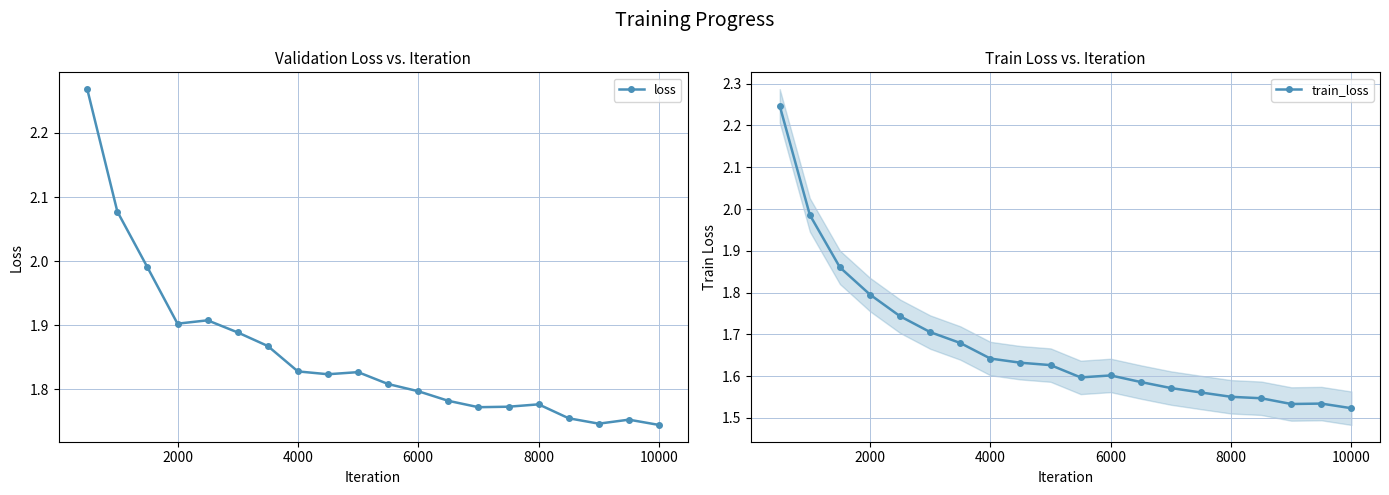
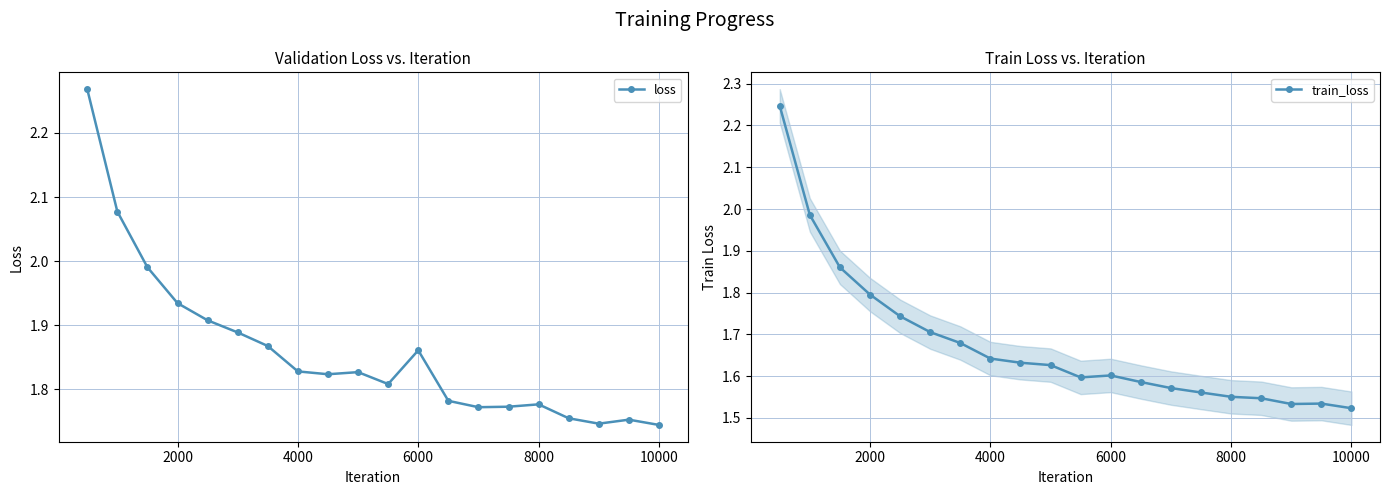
Validation Loss vs. Iteration, 2000: 1.90 -> 1.93
Validation Loss vs. Iteration, 6000: 1.80 -> 1.86
